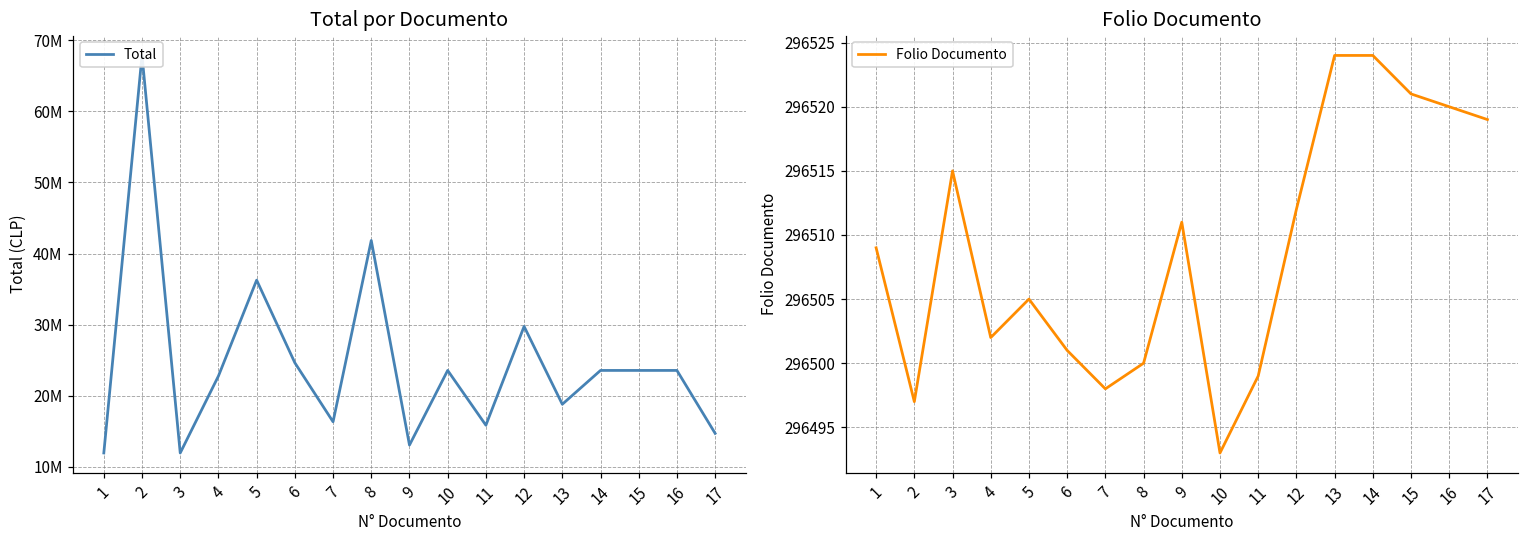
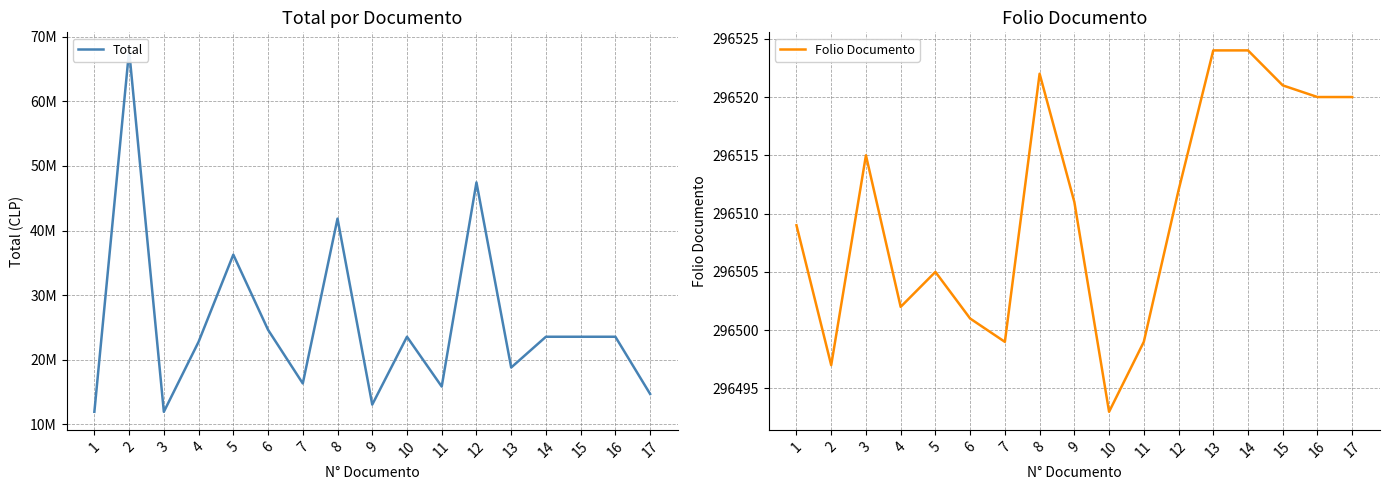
Total por Documento, 12: 30000000 -> 47000000
Folio Documento, 7: 296498 -> 296499
Folio Documento, 8: 296500 -> 296522
Folio Documento, 17: 296519 -> 296520
